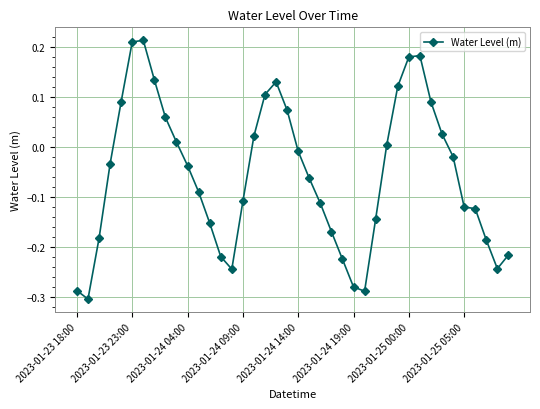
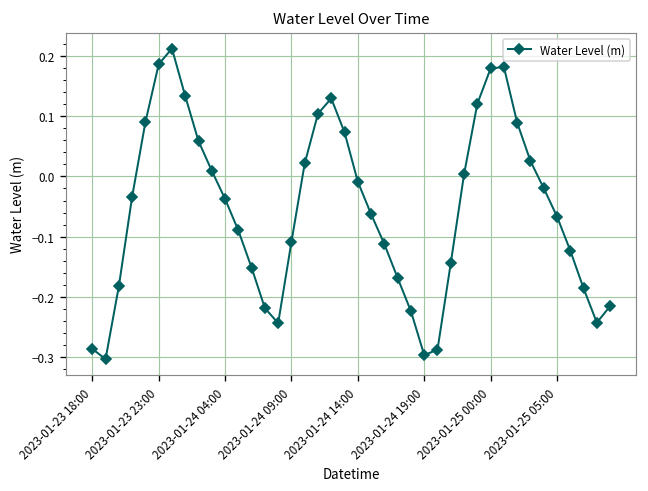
2023-01-23 23:00: 0.21 -> 0.19
2023-01-24 19:00: -0.28 -> -0.30
2023-01-25 05:00: -0.12 -> -0.07
